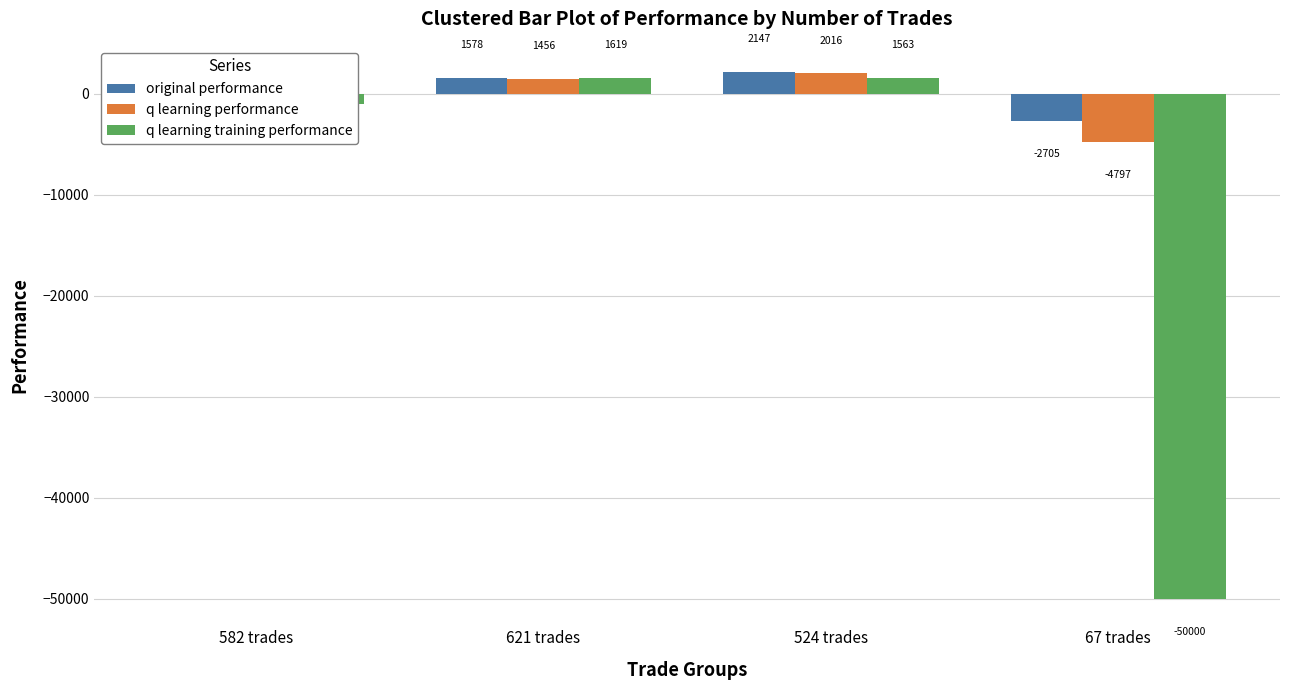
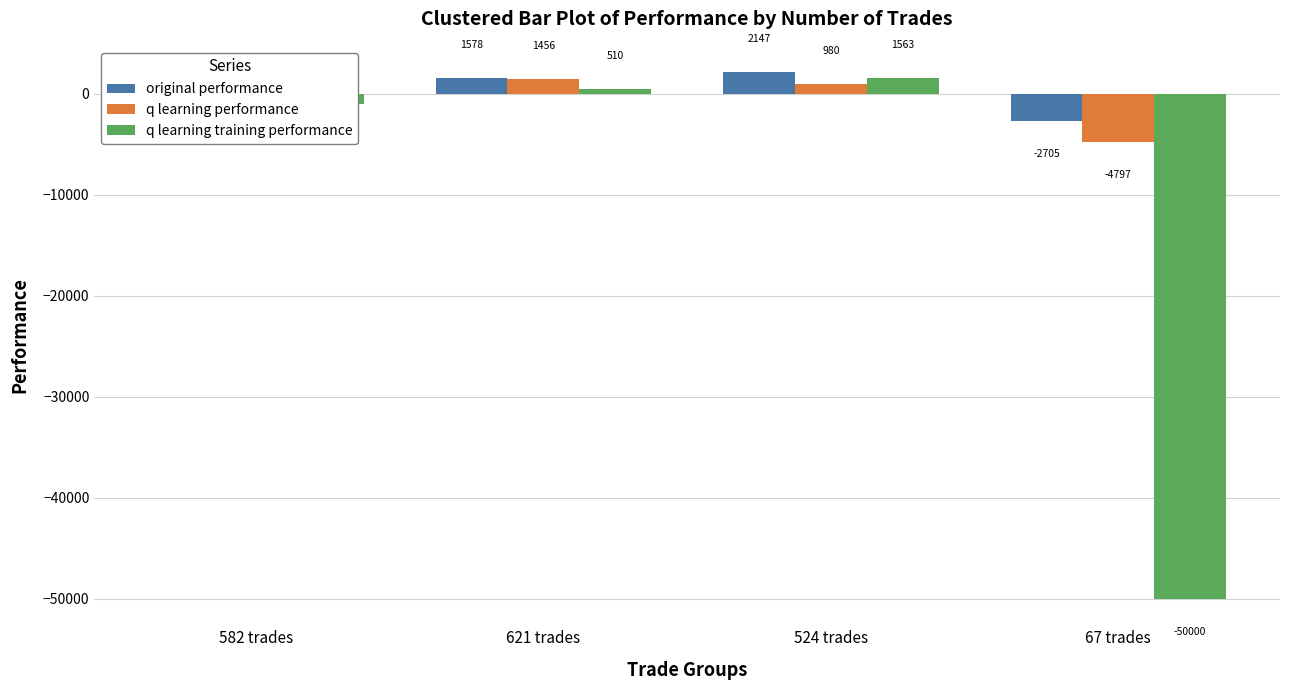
q learning training performance, 621 trades: 1619 -> 510
q learning performance, 524 trades: 2016 -> 980
